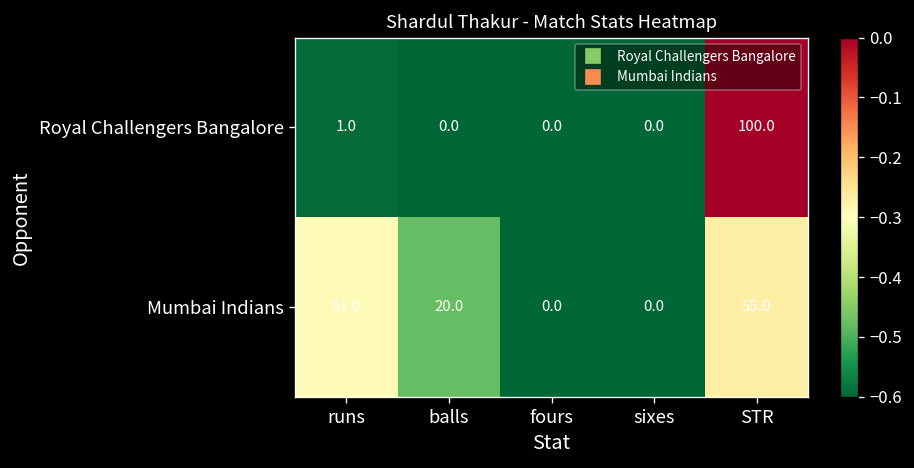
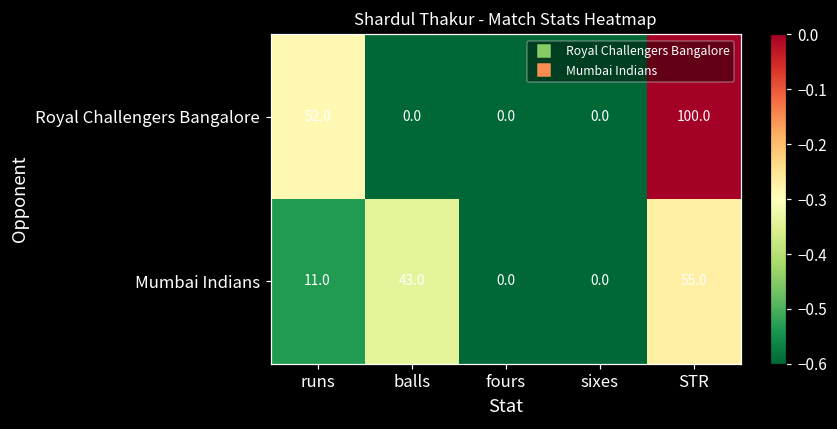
Royal Challengers Bangalore, runs: 1.0 -> 52.0
Mumbai Indians, runs: 51.0 -> 11.0
Mumbai Indians, balls: 20.0 -> 43.0
